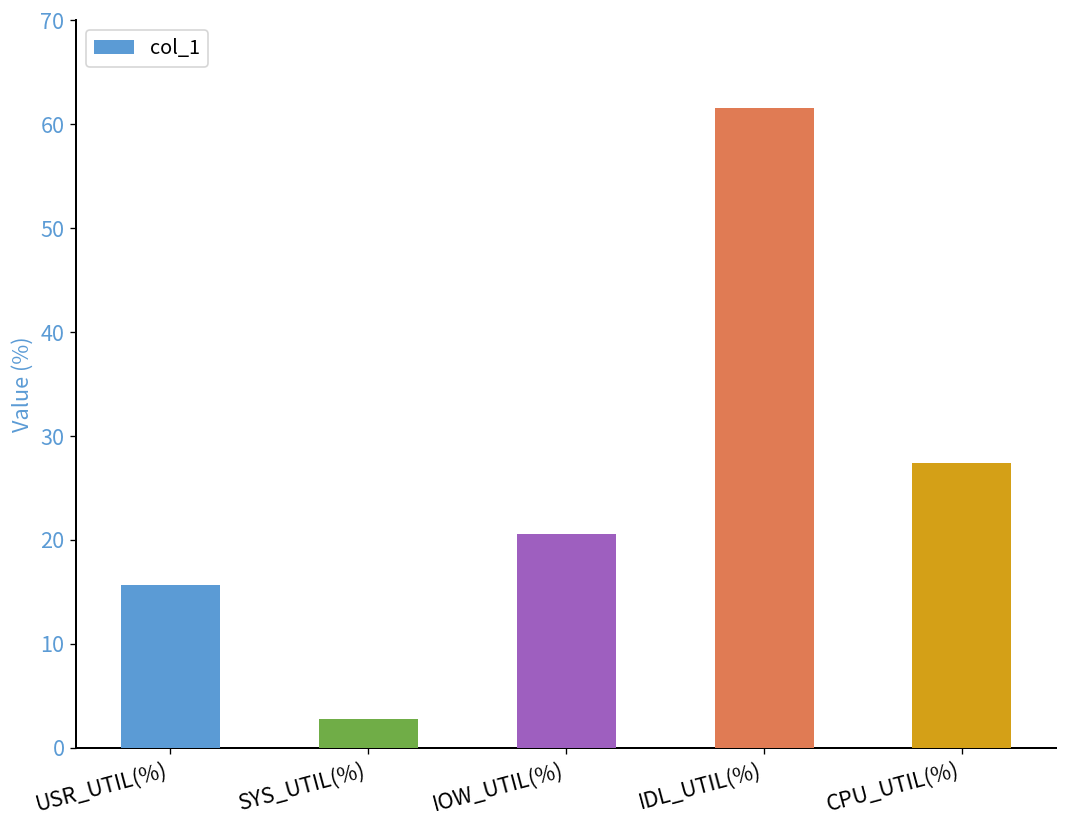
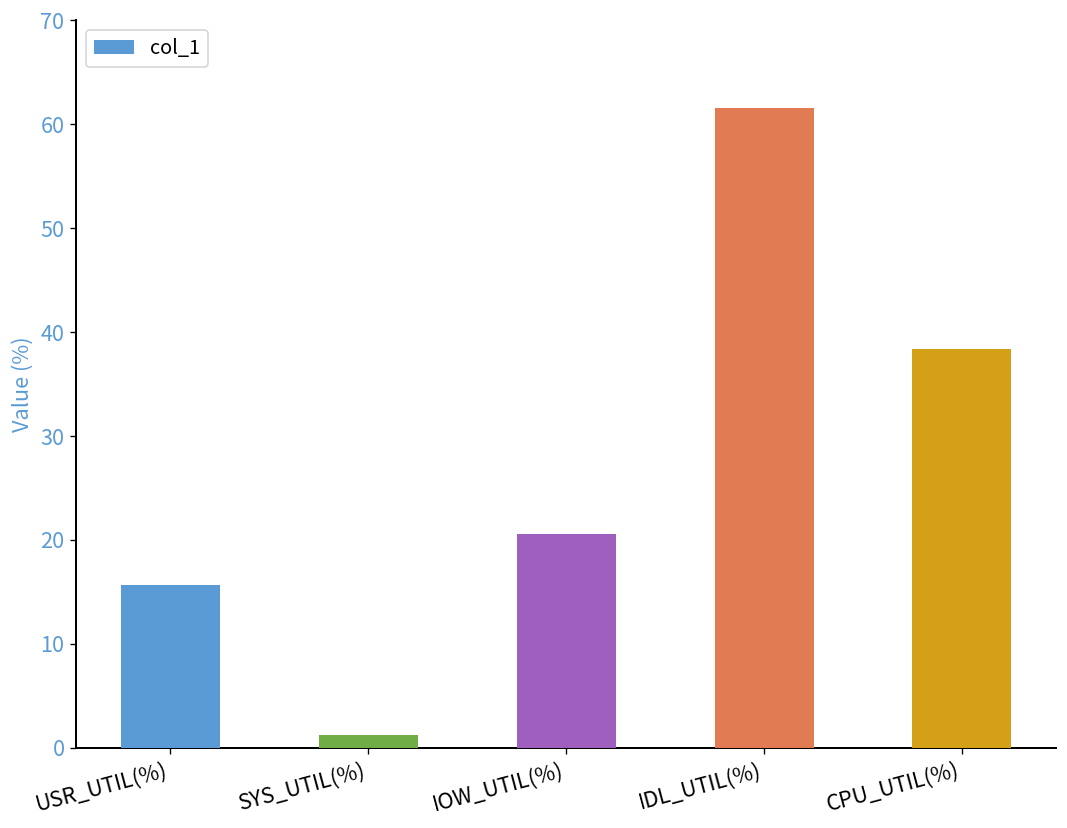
SYS_UTIL(%): 3 -> 1
CPU_UTIL(%): 27 -> 38
